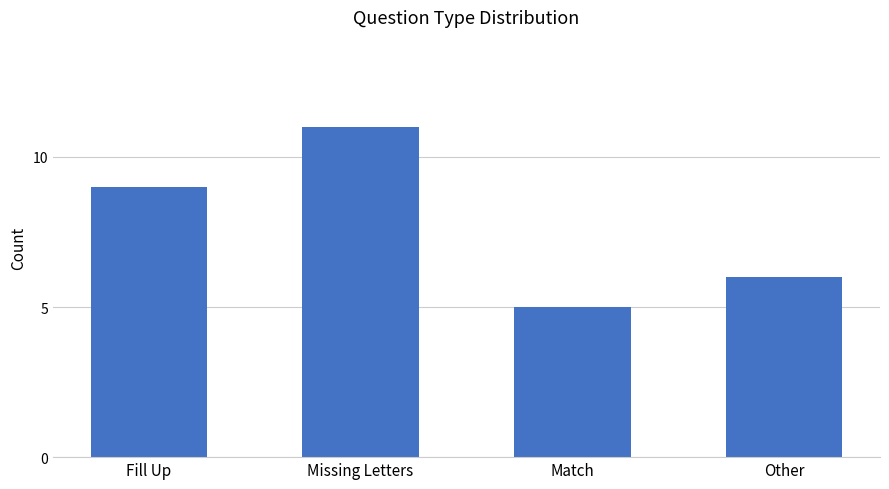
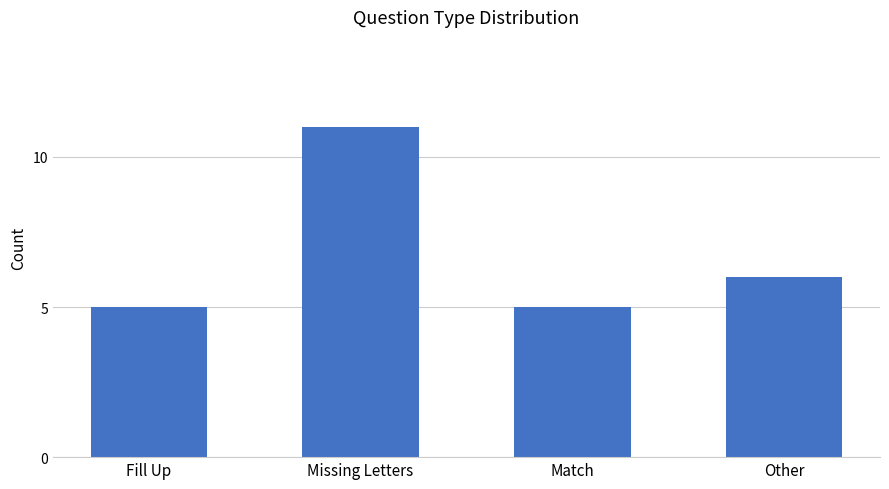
Fill Up: 9 -> 5
